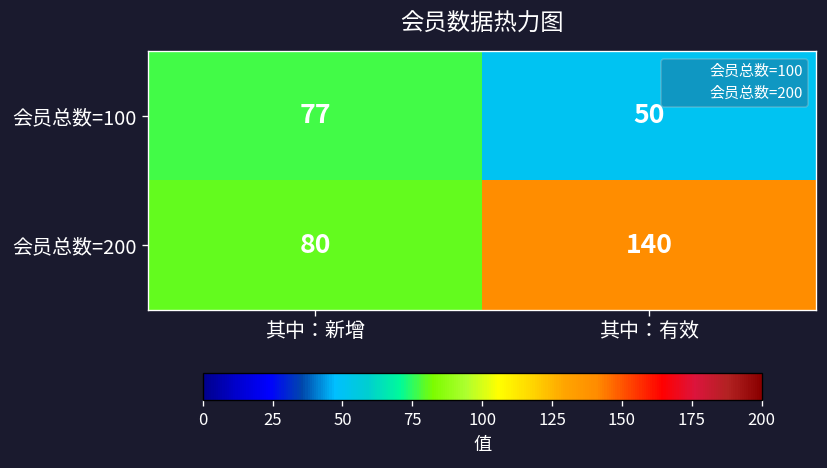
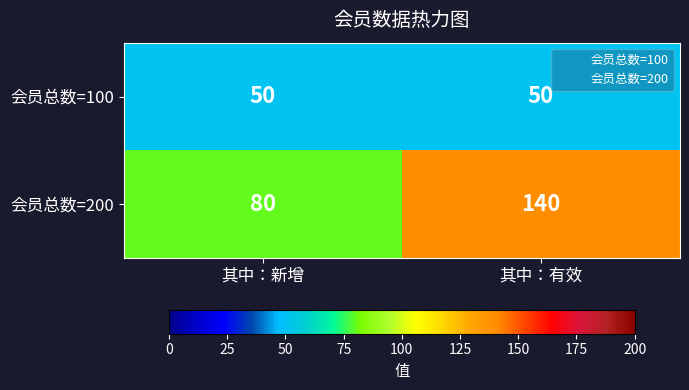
会员总数=100, 其中：新增: 77 -> 50
